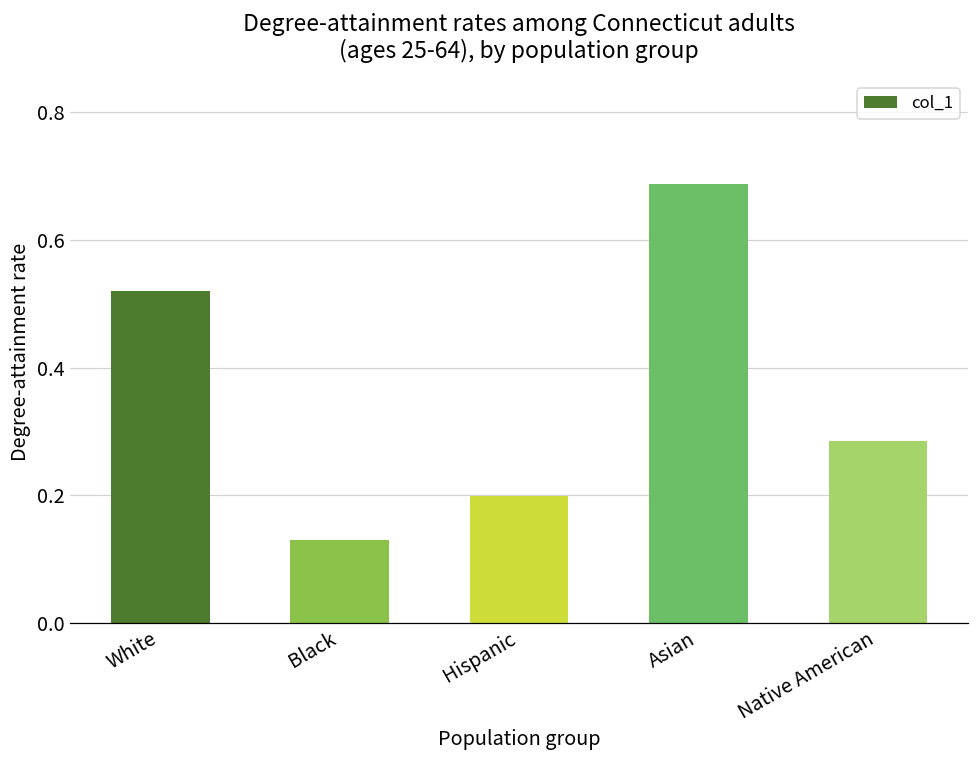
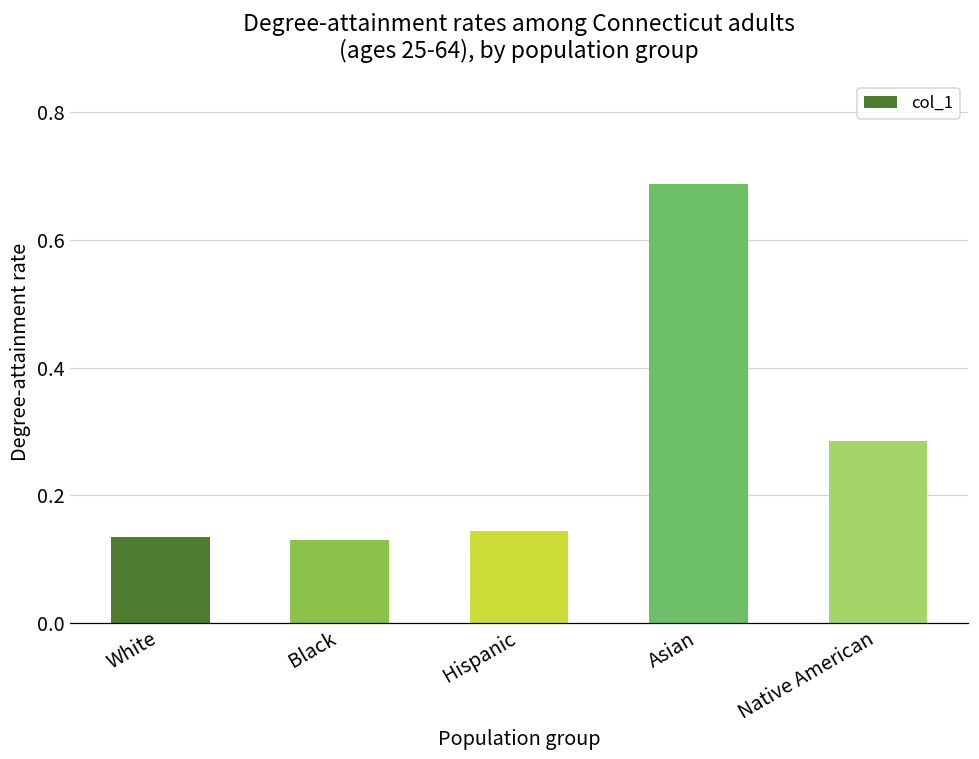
White: 0.52 -> 0.14
Hispanic: 0.20 -> 0.14
